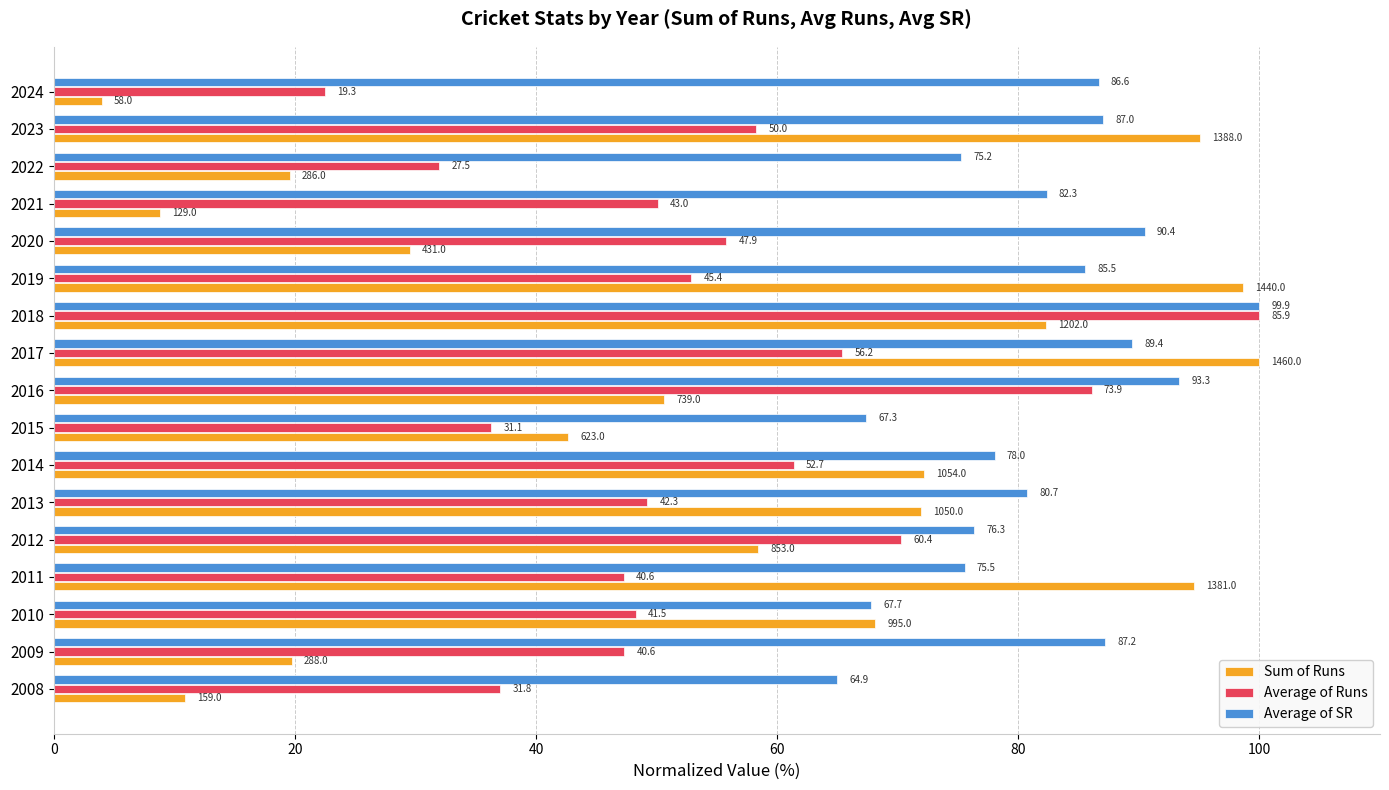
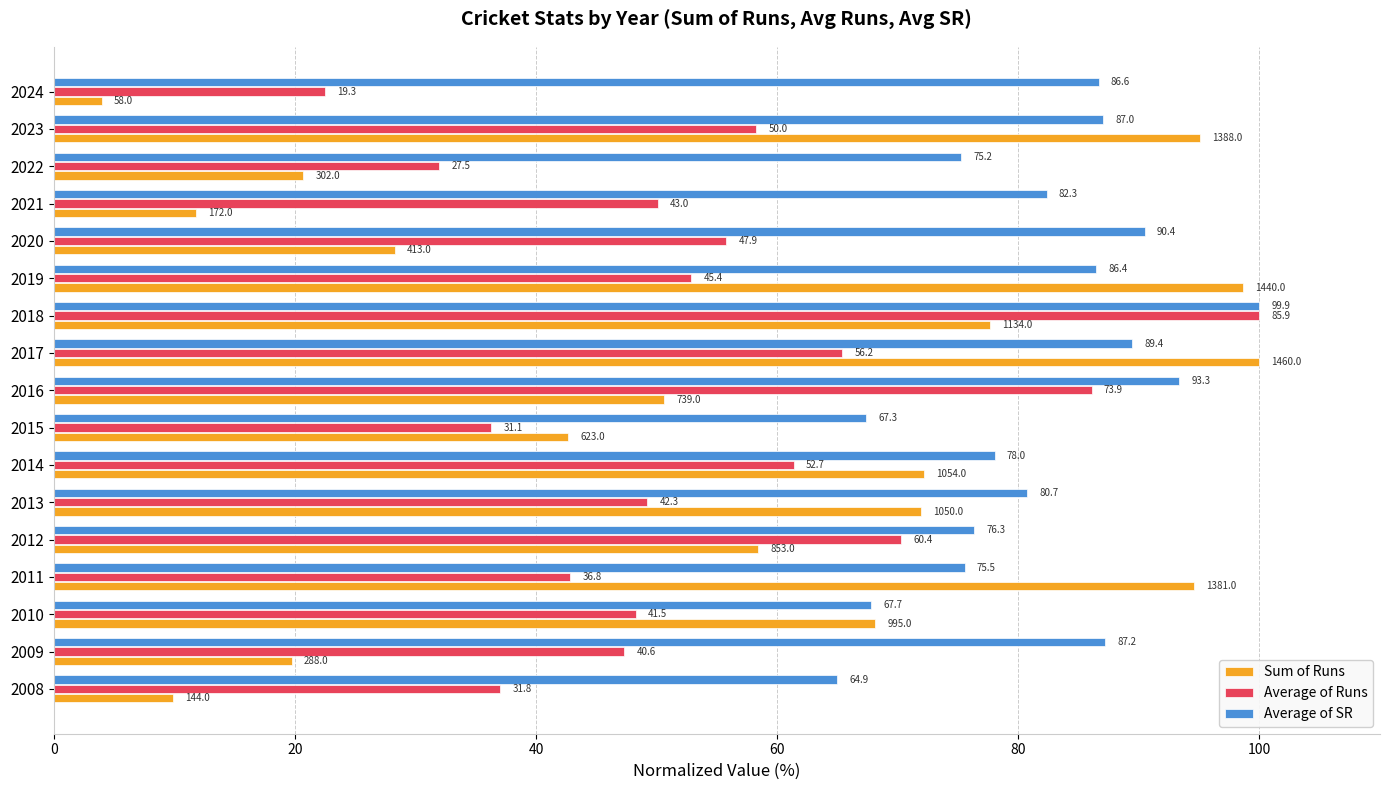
Sum of Runs, 2022: 286.0 -> 302.0
Sum of Runs, 2021: 129.0 -> 172.0
Sum of Runs, 2020: 431.0 -> 413.0
Average of SR, 2019: 85.5 -> 86.4
Sum of Runs, 2018: 1202.0 -> 1134.0
Average of Runs, 2011: 40.6 -> 36.8
Sum of Runs, 2008: 159.0 -> 144.0
